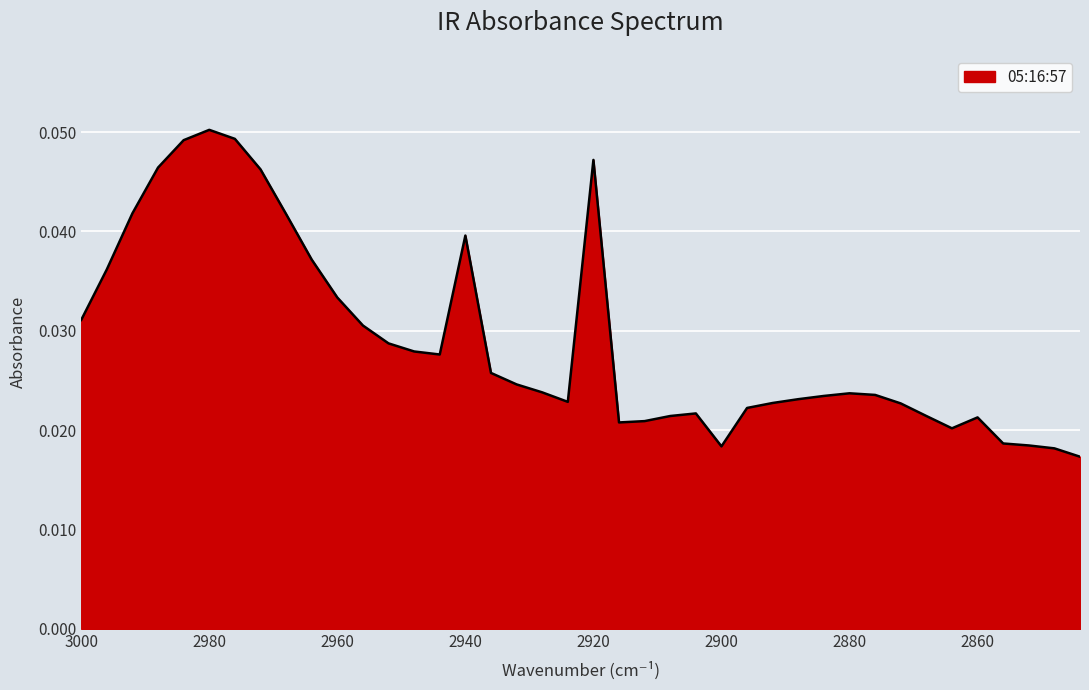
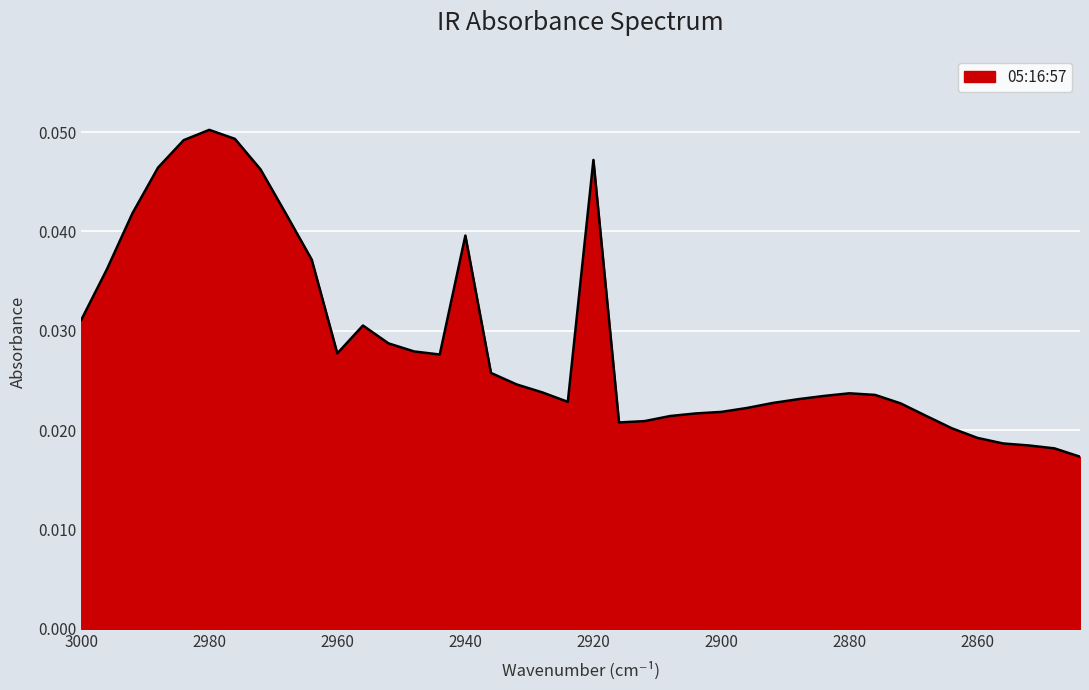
2960: 0.033 -> 0.028
2900: 0.018 -> 0.022
2860: 0.021 -> 0.019
